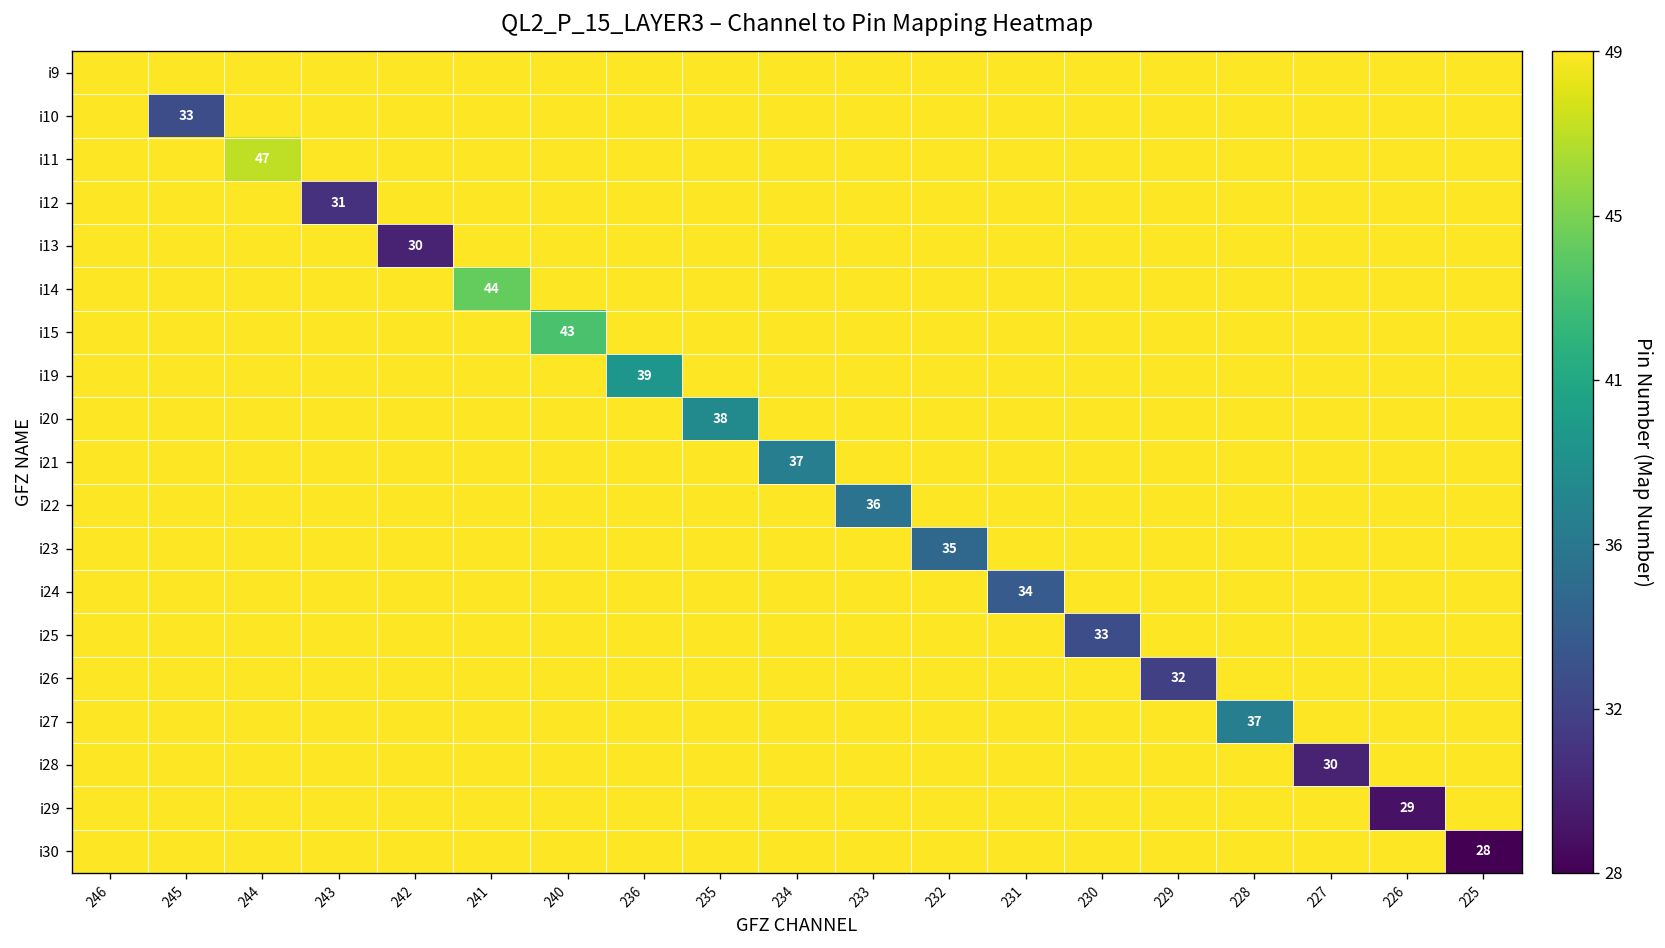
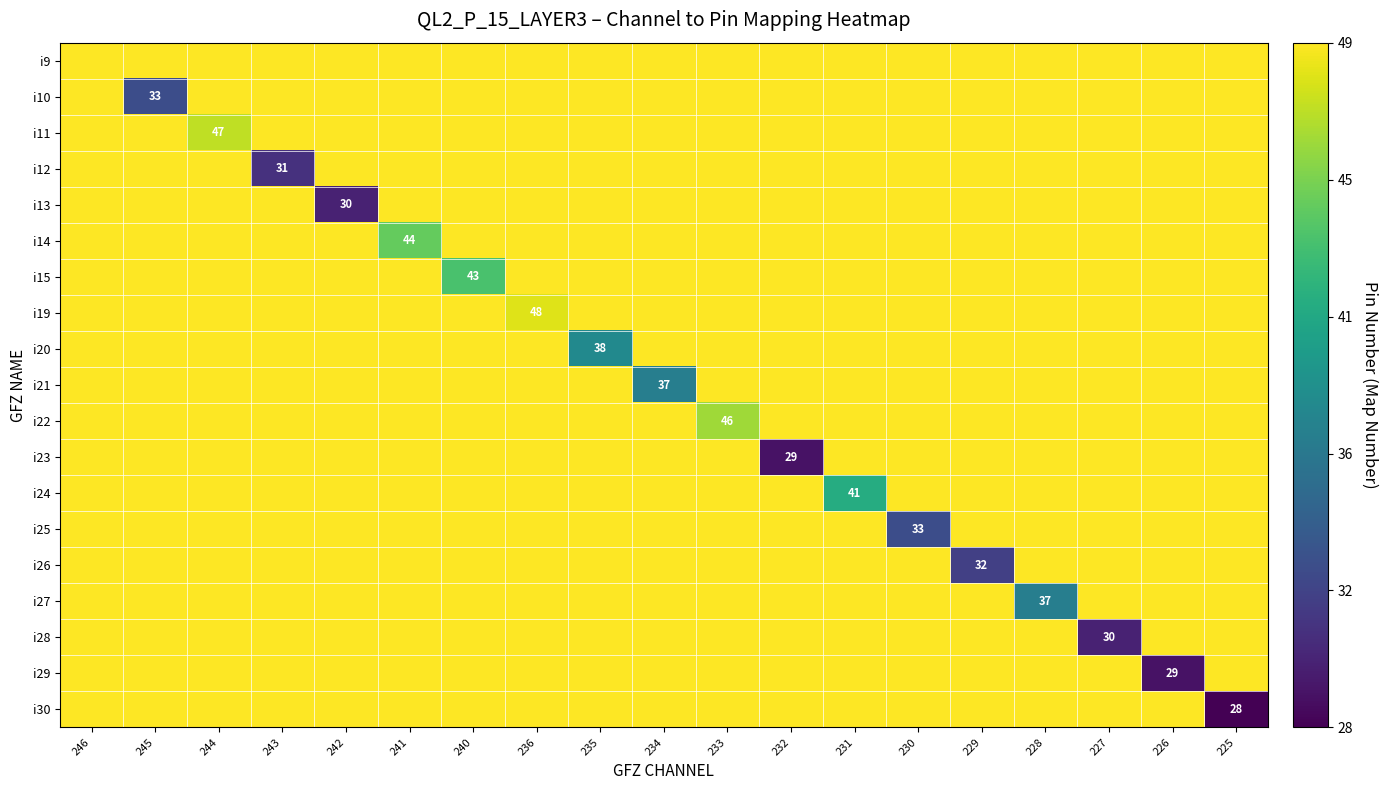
i19, 236: 39 -> 48
i22, 233: 36 -> 46
i23, 232: 35 -> 29
i24, 231: 34 -> 41
